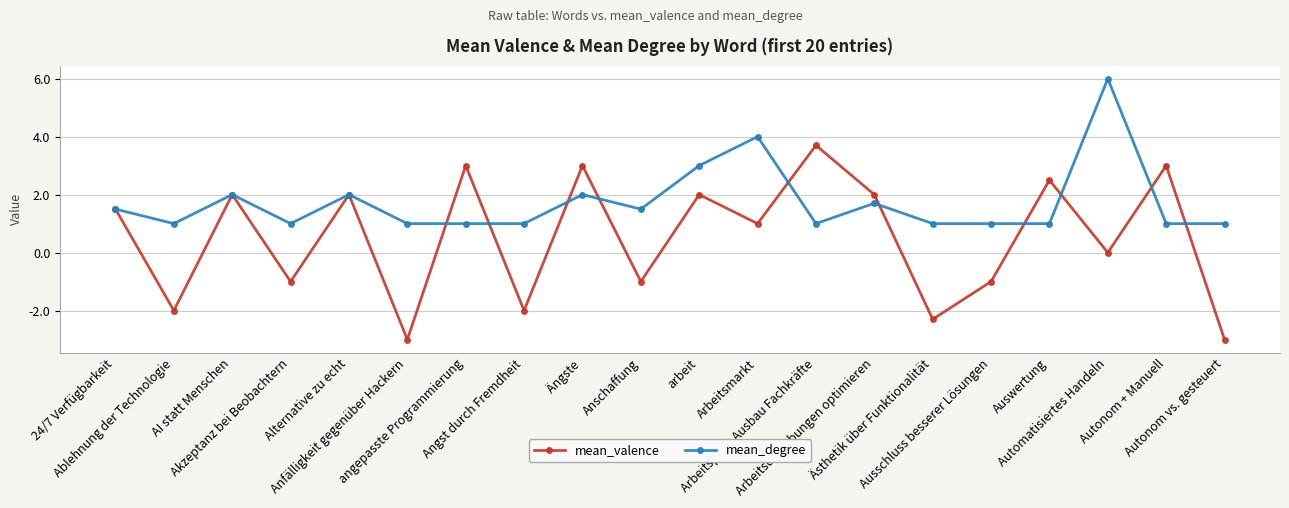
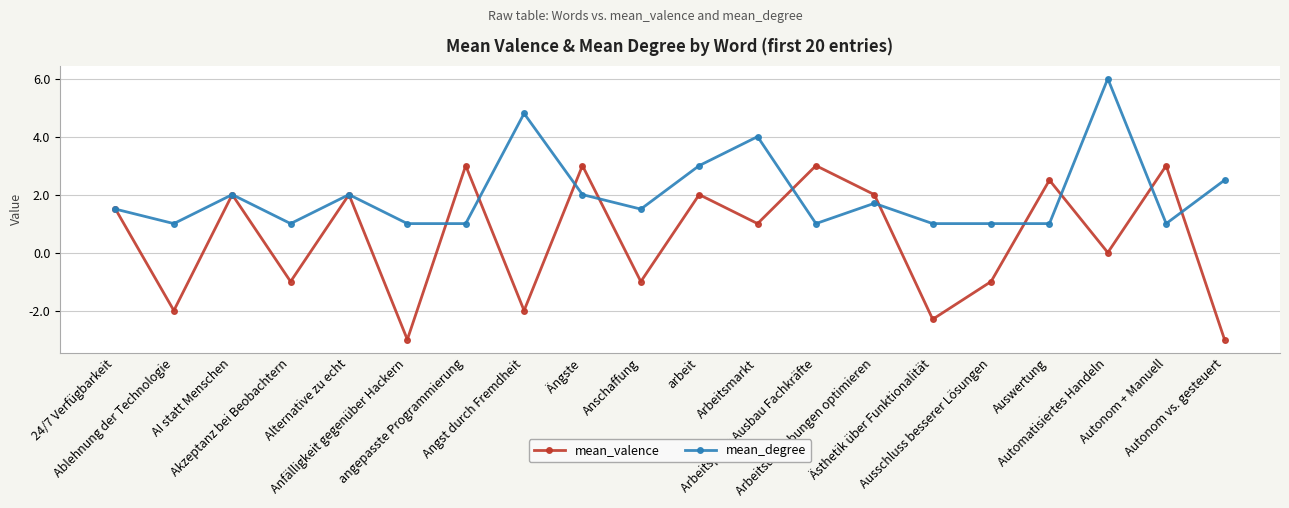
mean_degree, Angst durch Fremdheit: 1.0 -> 4.8
mean_valence, Arbeitsplatz Ausbau Fachkräfte: 3.7 -> 3.0
mean_degree, Autonom vs. gesteuert: 1.0 -> 2.5
